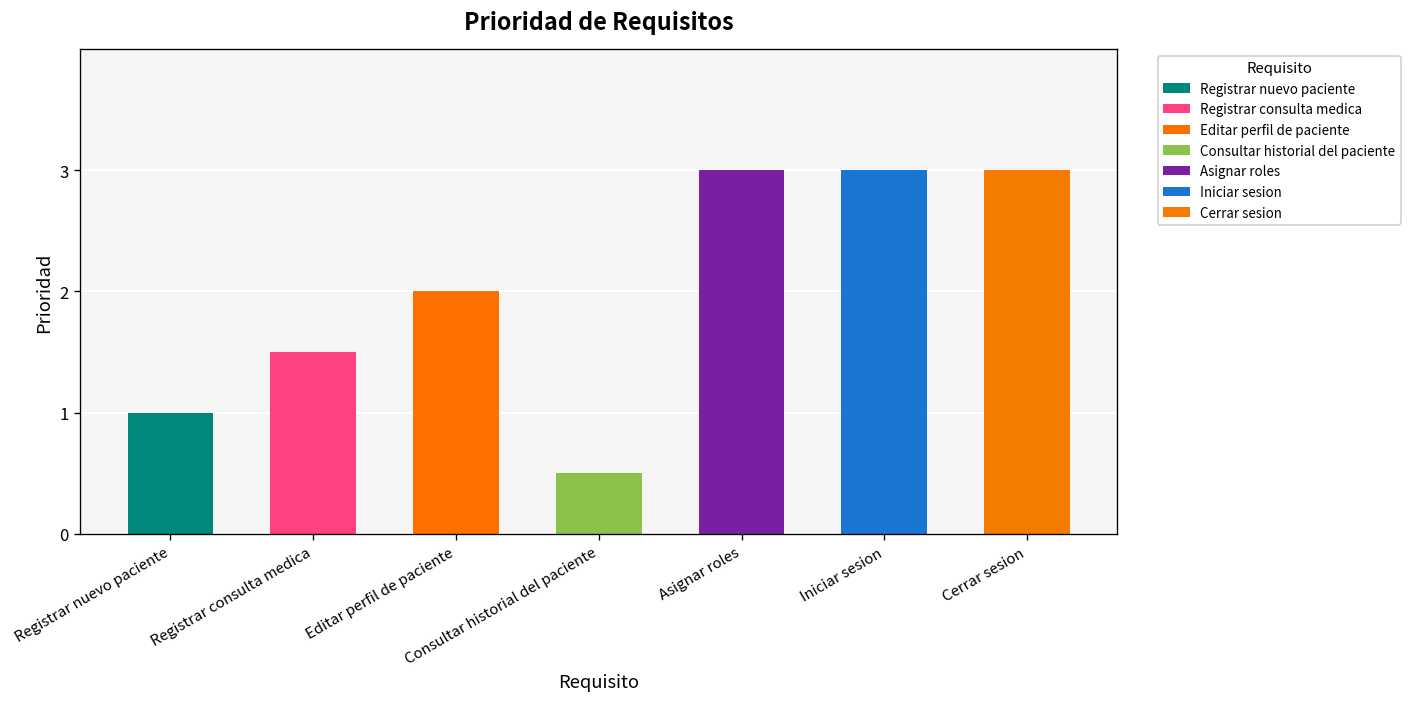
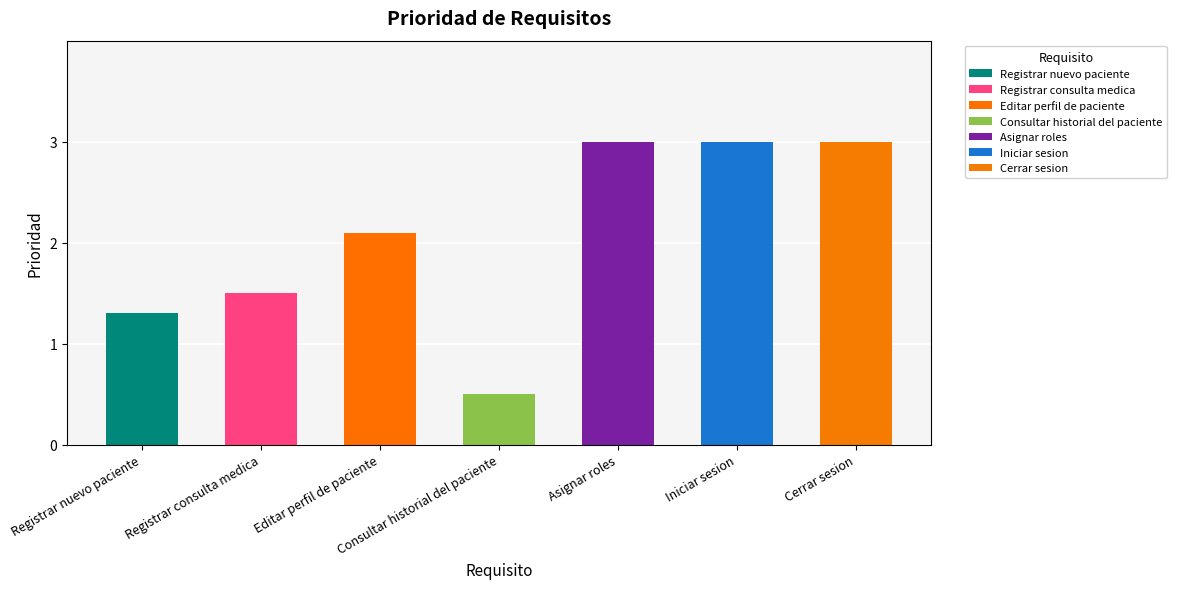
Registrar nuevo paciente: 1.0 -> 1.3
Editar perfil de paciente: 2.0 -> 2.1
